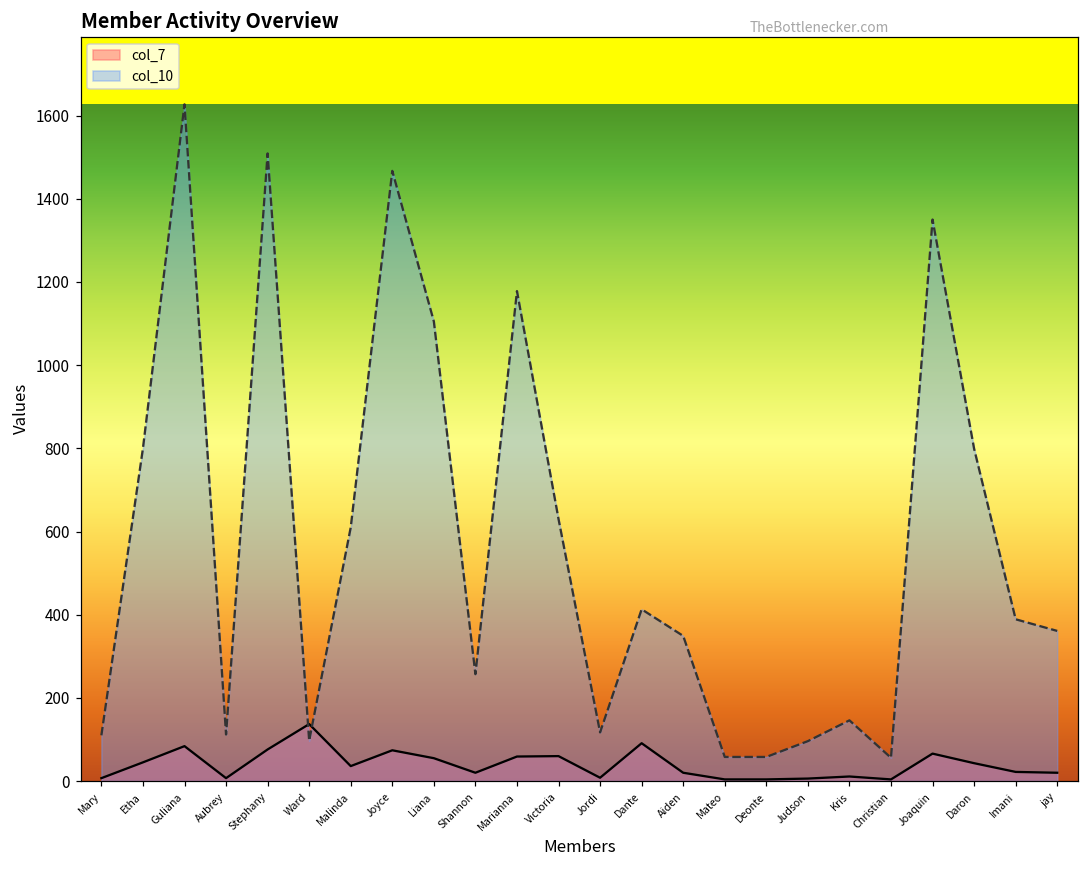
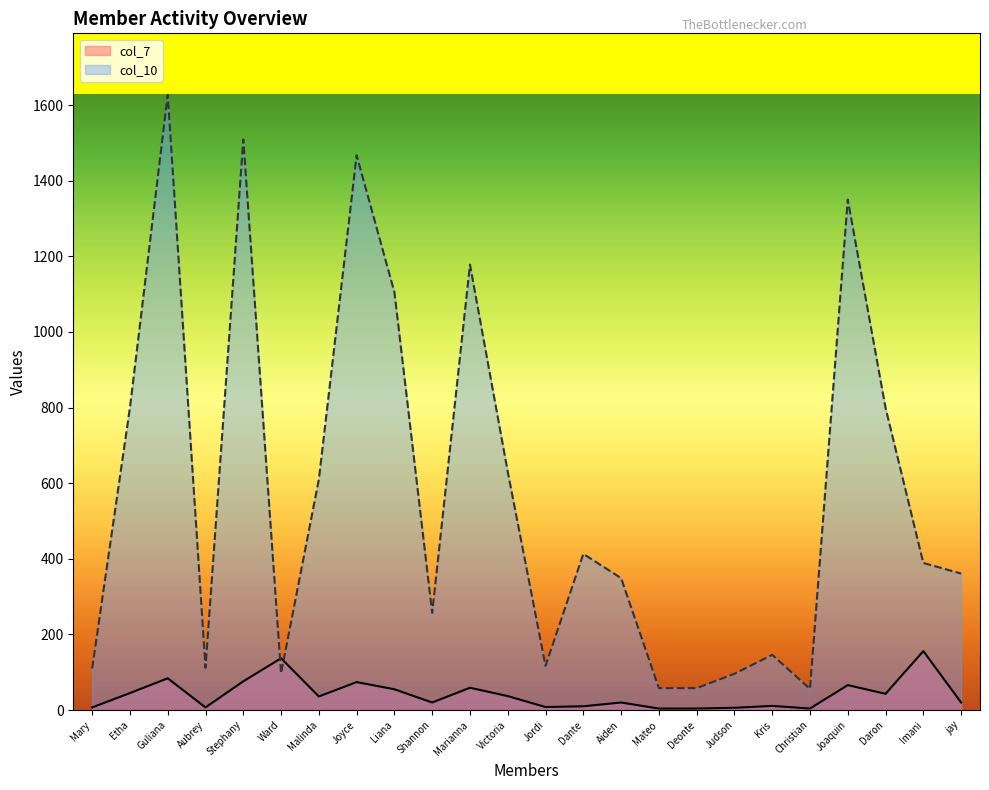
col_7, Victoria: 60 -> 40
col_7, Dante: 90 -> 10
col_7, Imani: 20 -> 160
